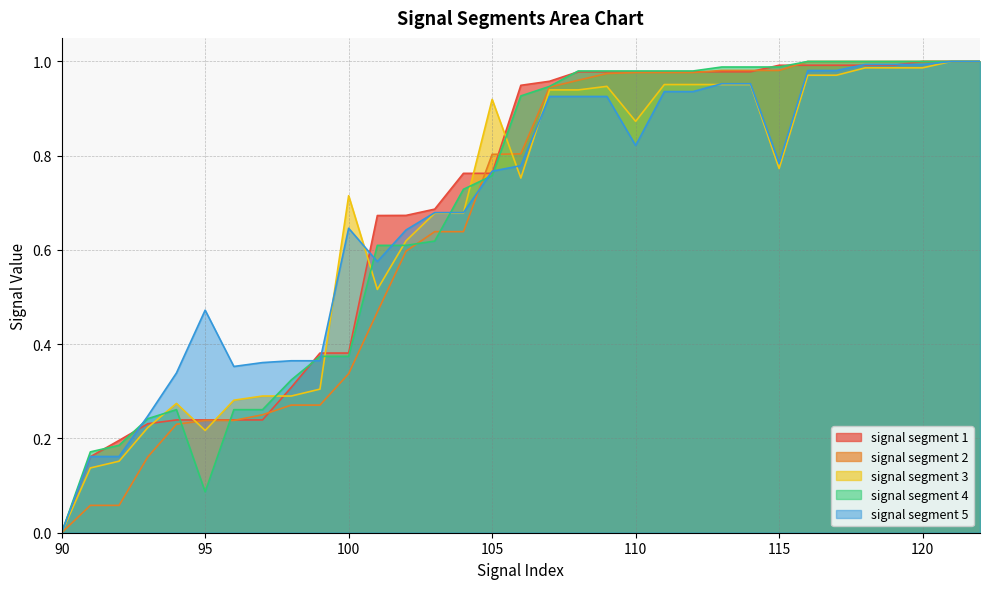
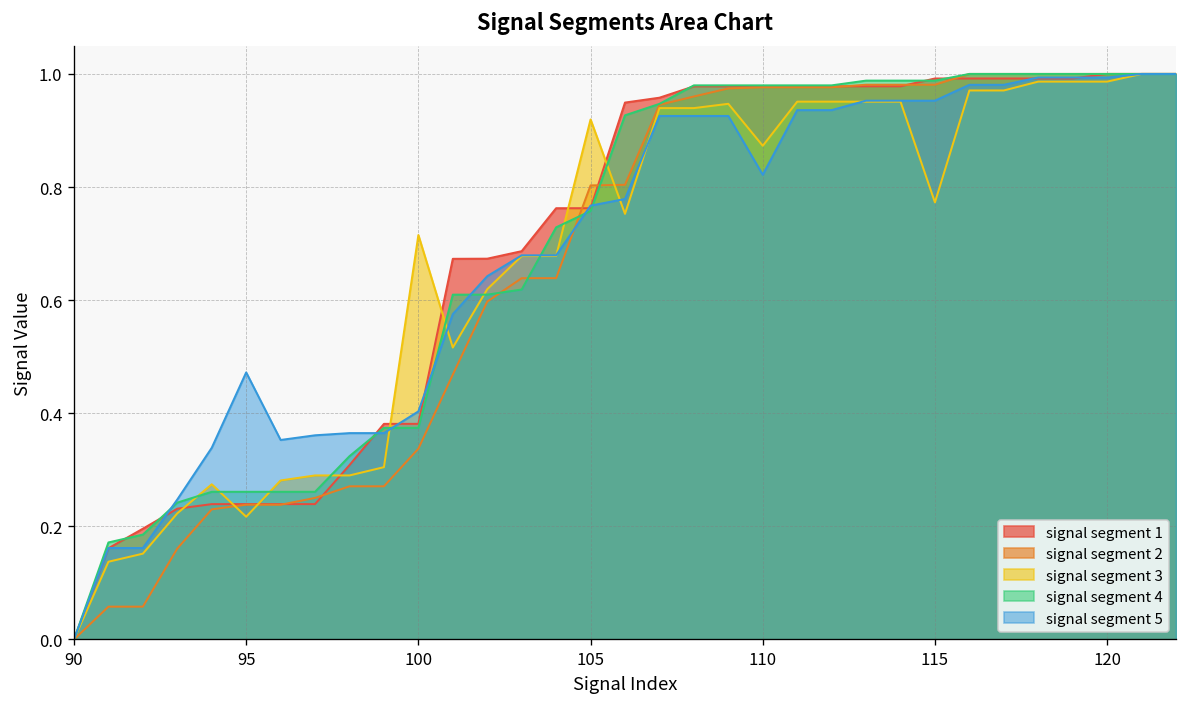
signal segment 4, 95: 0.09 -> 0.26
signal segment 5, 100: 0.65 -> 0.40
signal segment 5, 115: 0.78 -> 0.95
